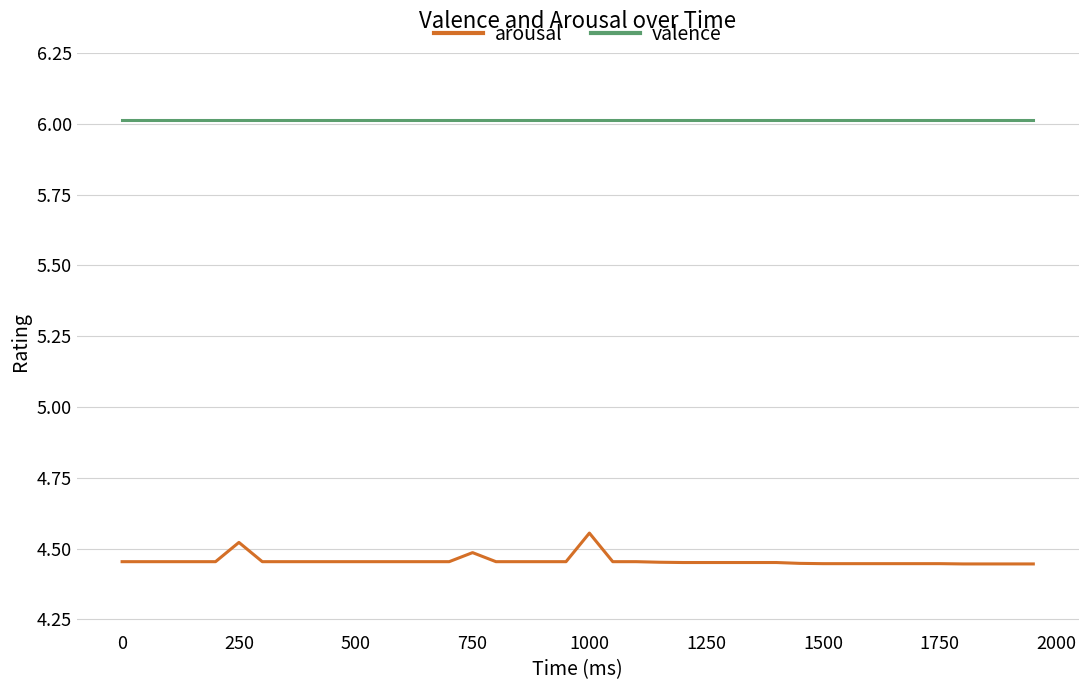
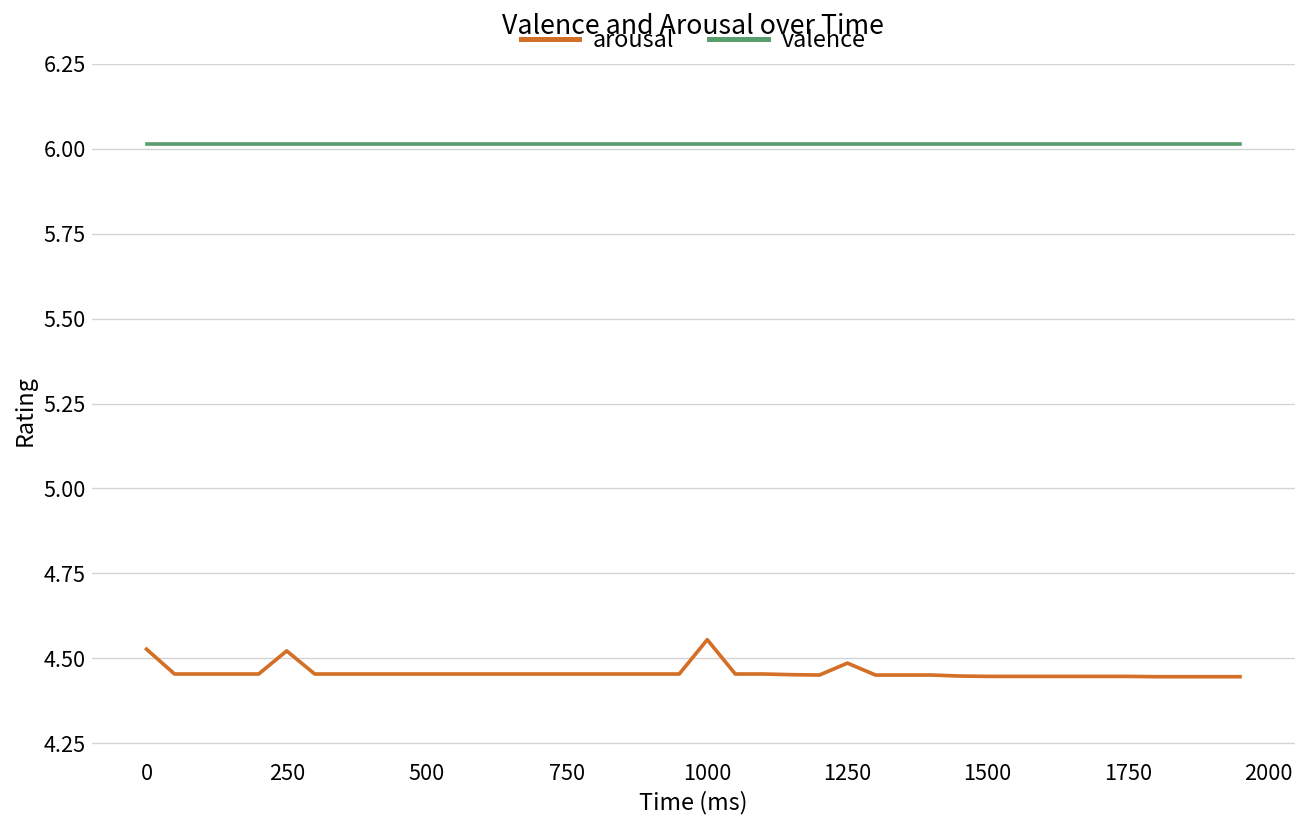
arousal, 0: 4.45 -> 4.53
arousal, 750: 4.49 -> 4.45
arousal, 1250: 4.45 -> 4.49
